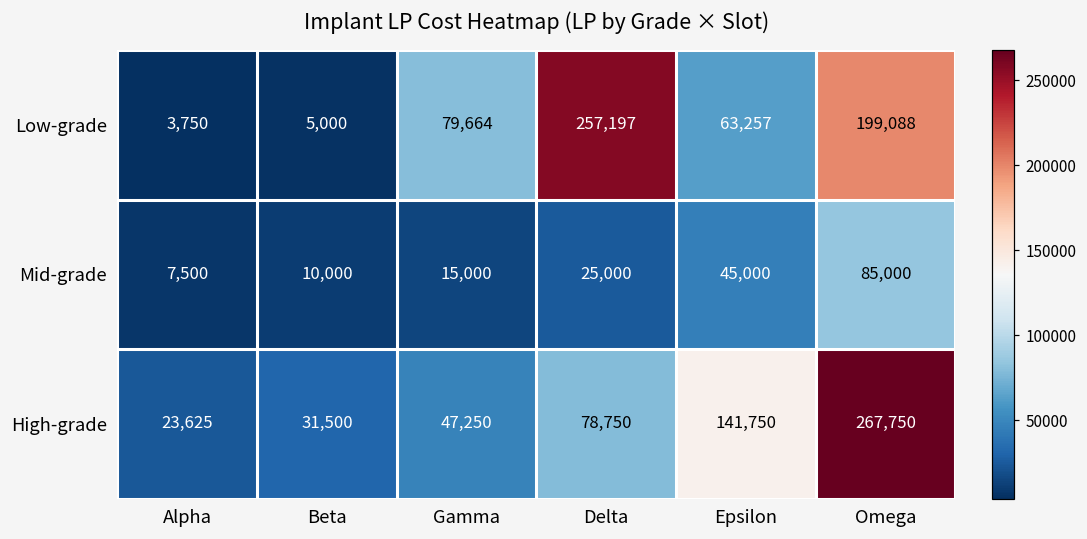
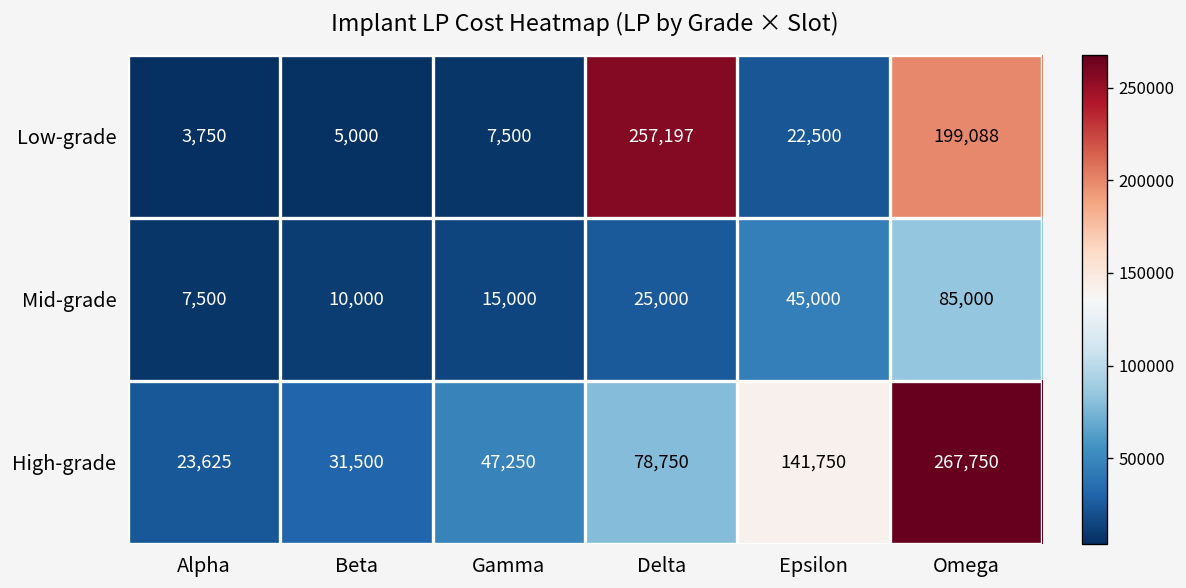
Low-grade, Gamma: 79,664 -> 7,500
Low-grade, Epsilon: 63,257 -> 22,500
